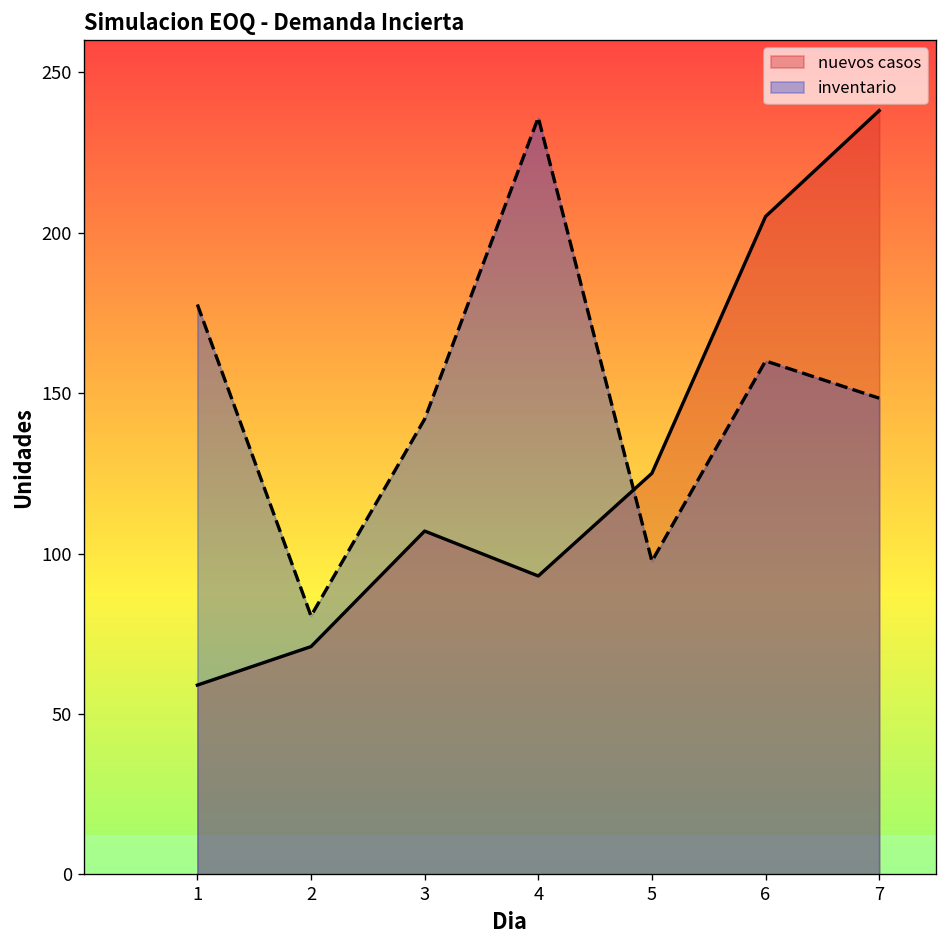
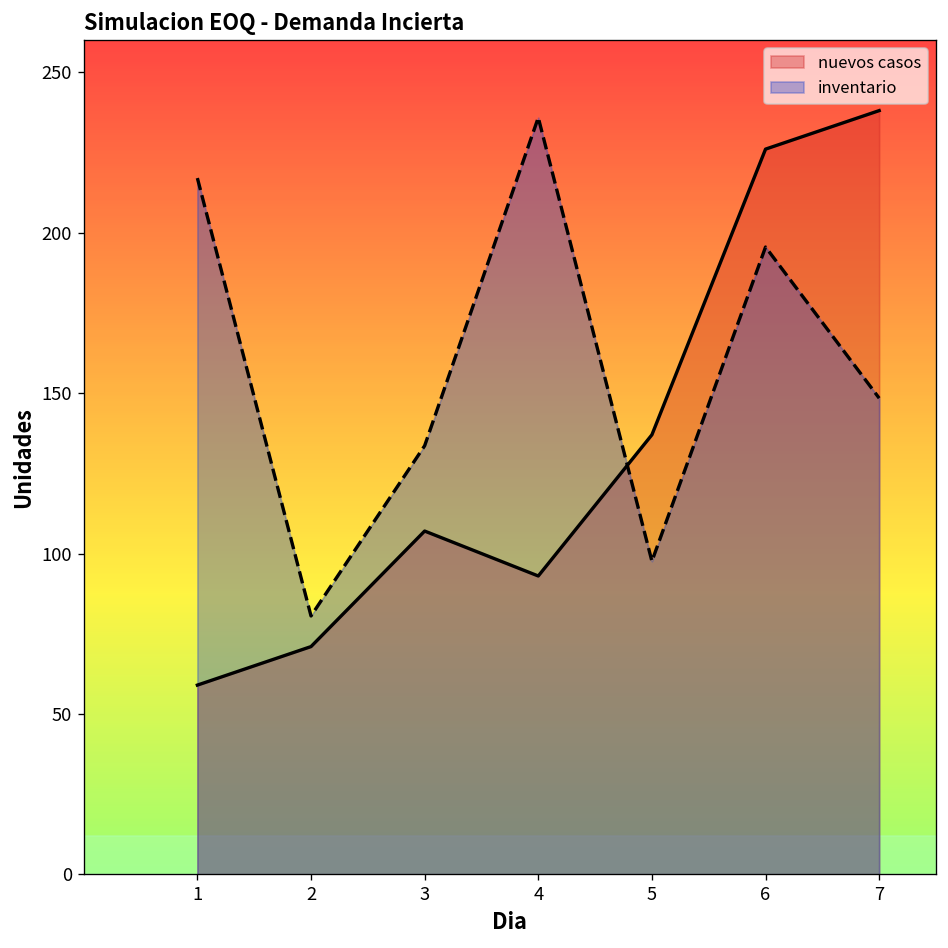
inventario, 1: 178 -> 217
inventario, 3: 142 -> 134
nuevos casos, 5: 125 -> 137
nuevos casos, 6: 205 -> 226
inventario, 6: 160 -> 196
